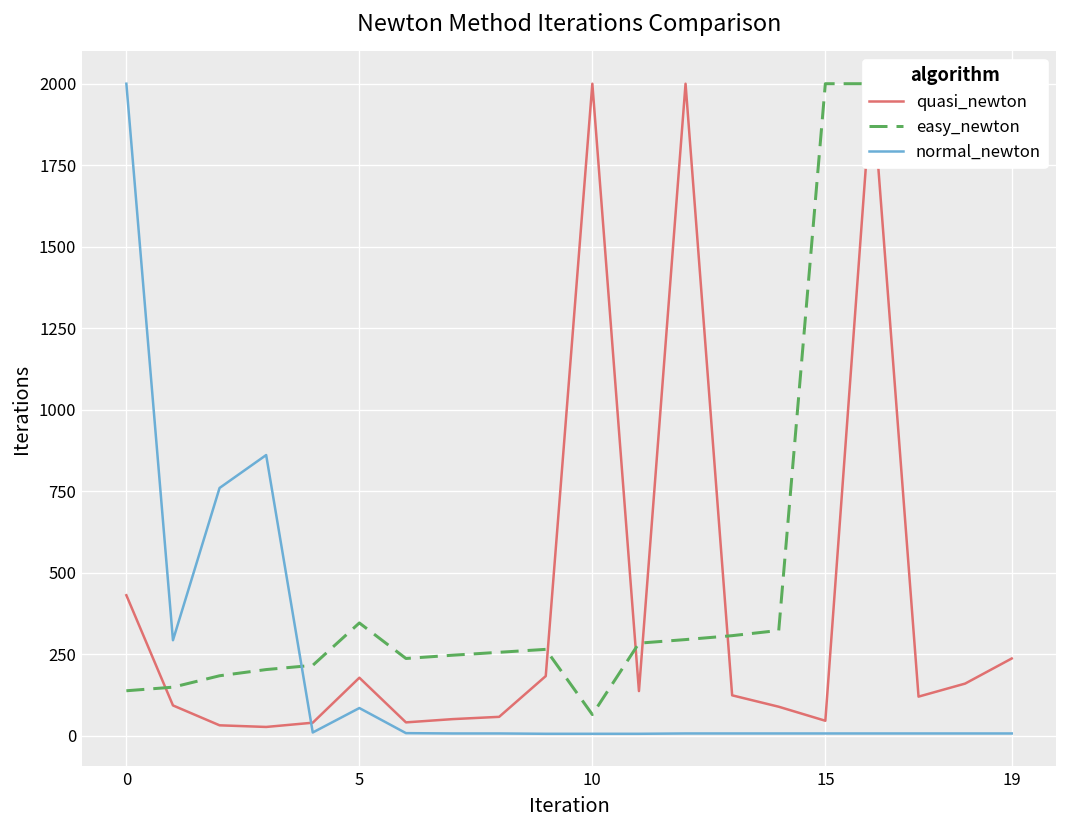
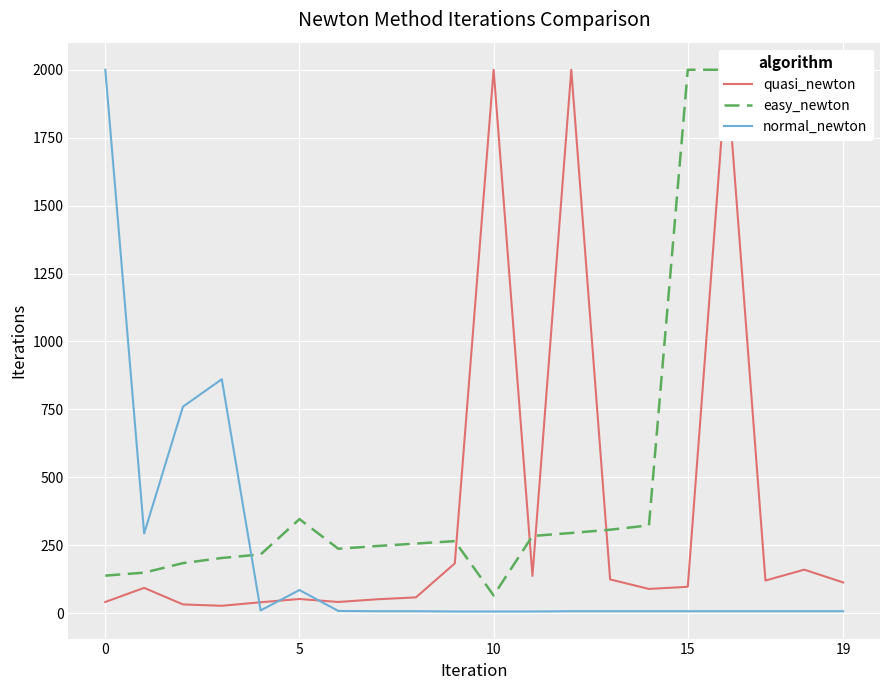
quasi_newton, 0: 430 -> 40
quasi_newton, 5: 180 -> 50
quasi_newton, 15: 50 -> 100
quasi_newton, 19: 240 -> 110
